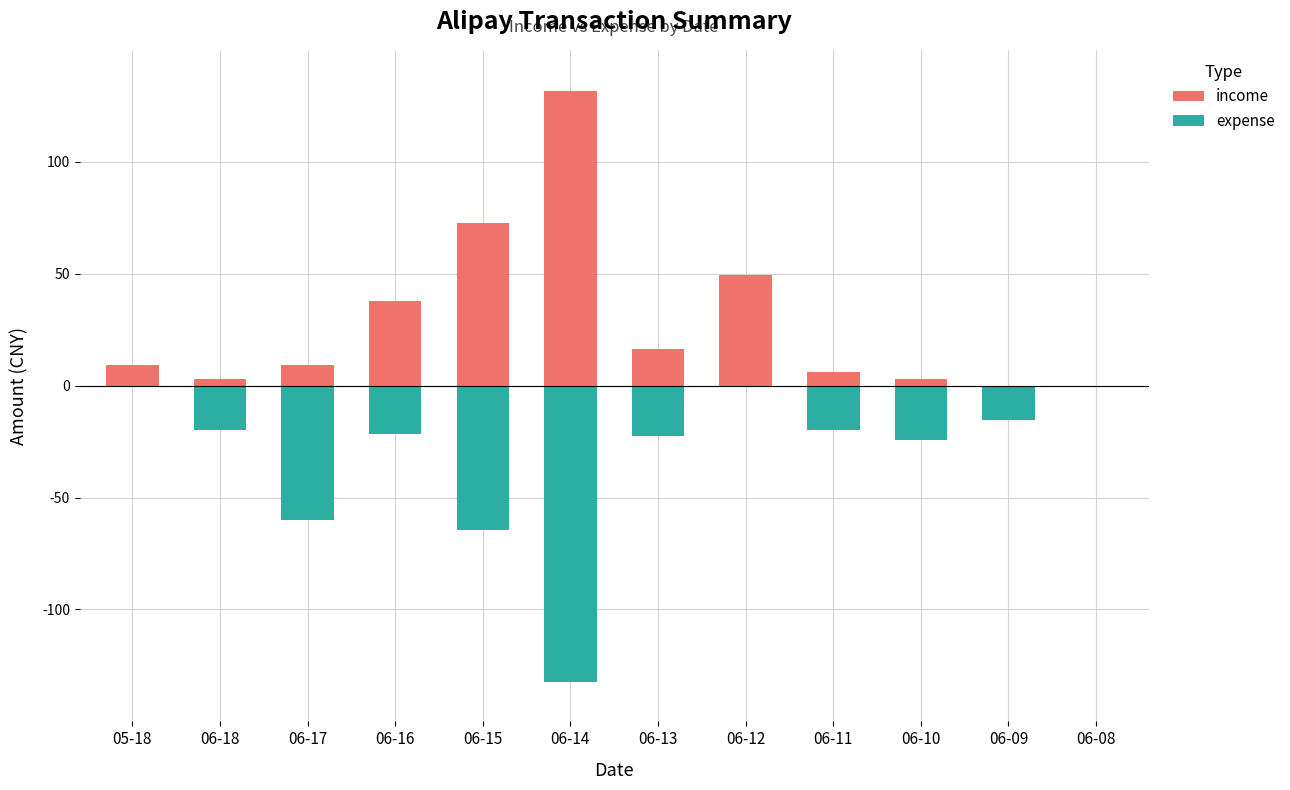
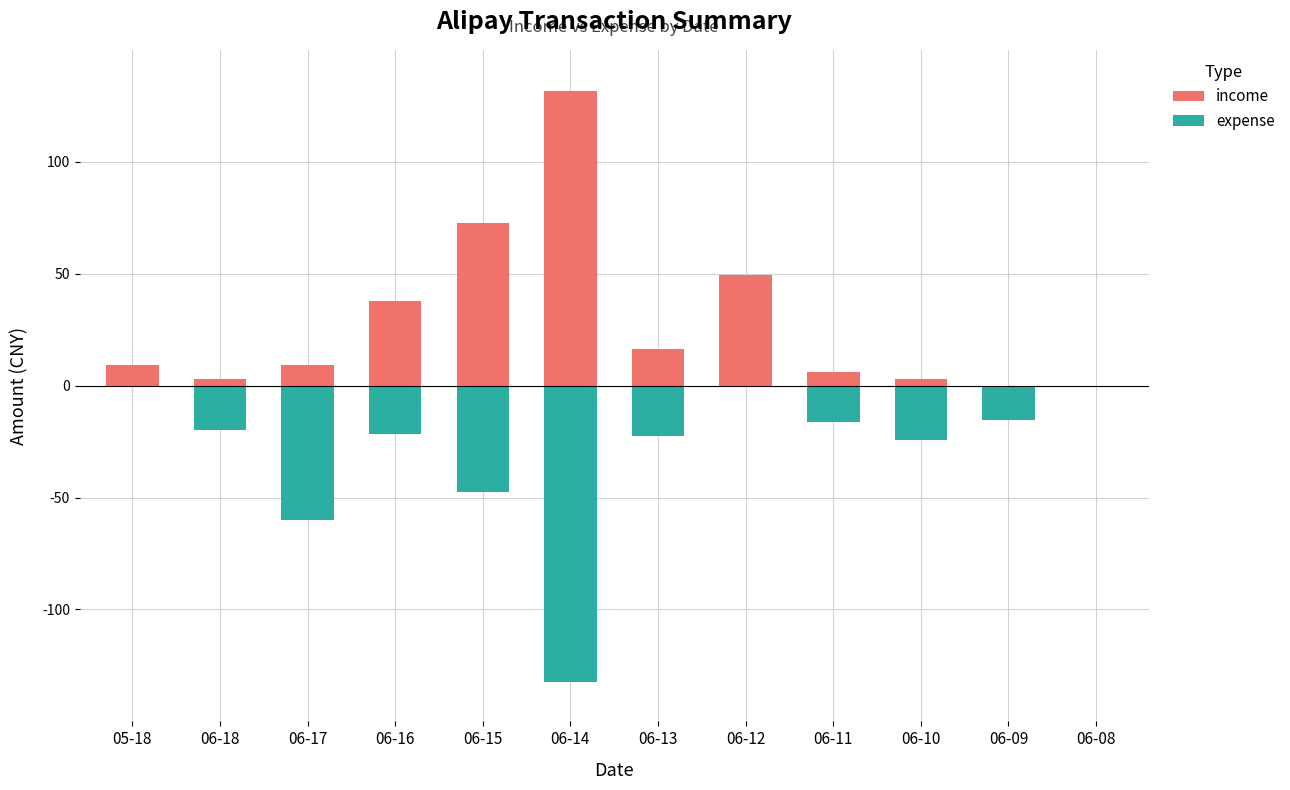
expense, 06-15: -64 -> -48
expense, 06-11: -20 -> -16
